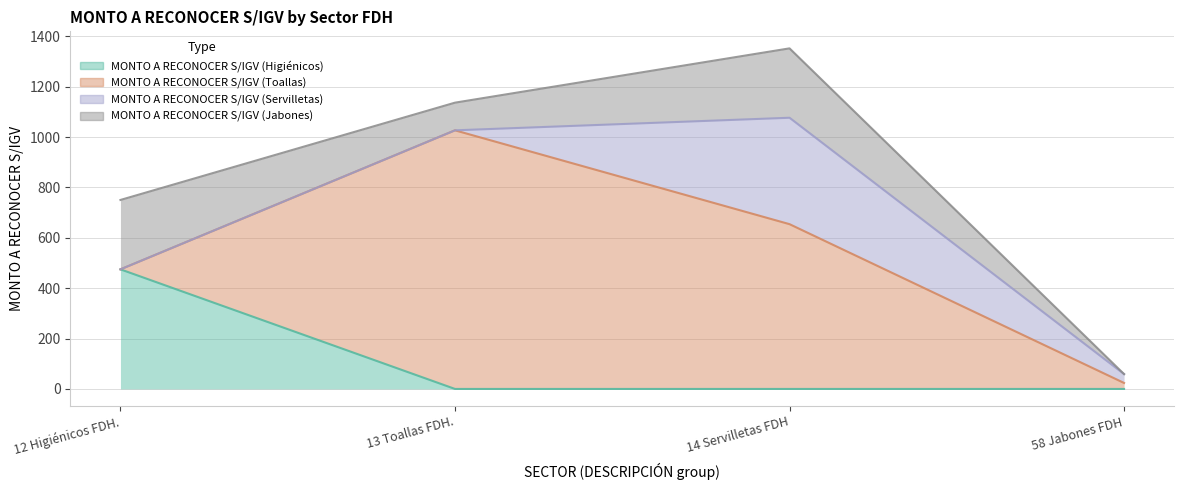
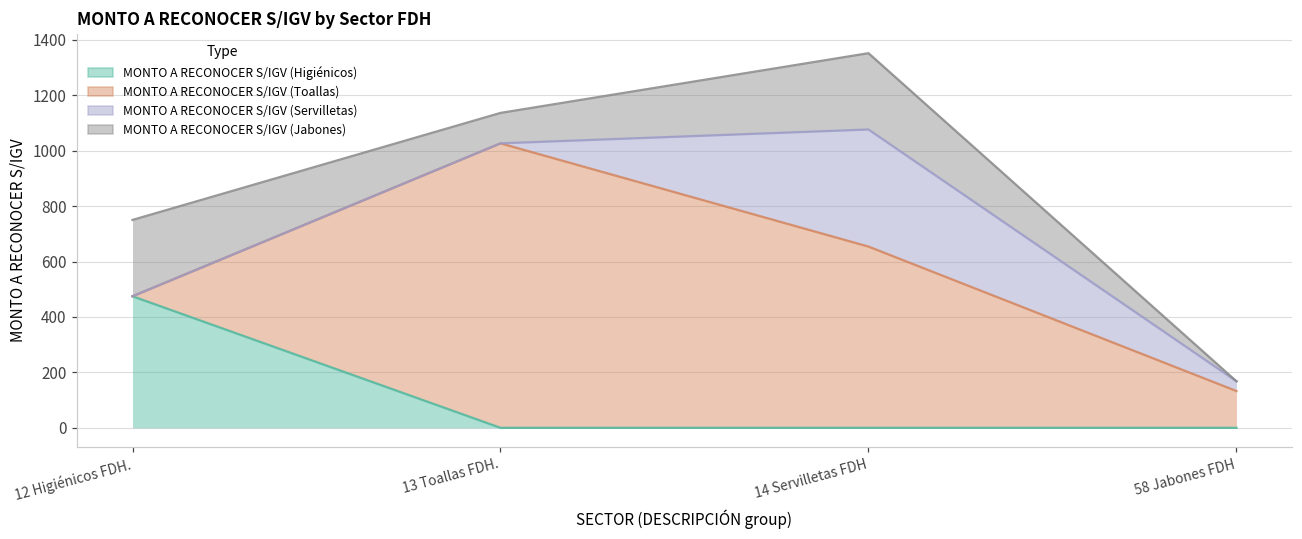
MONTO A RECONOCER S/IGV (Toallas), 58 Jabones FDH: 20 -> 130
